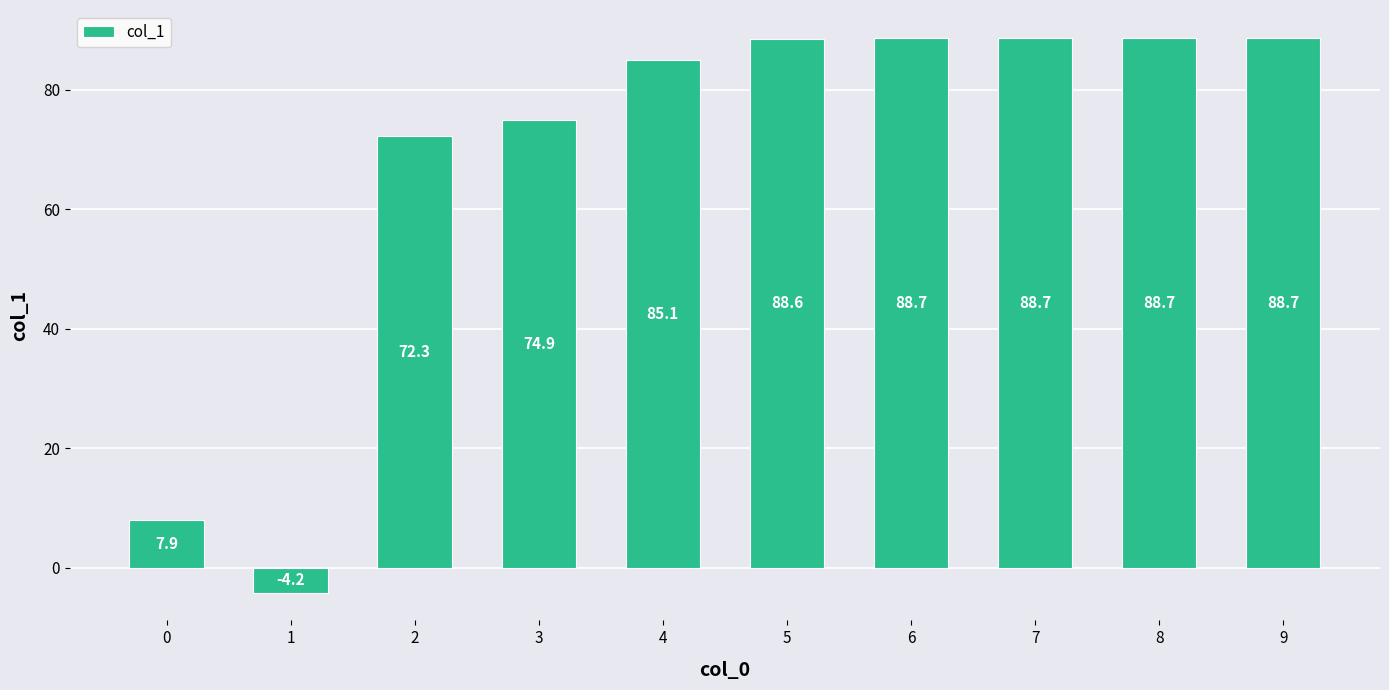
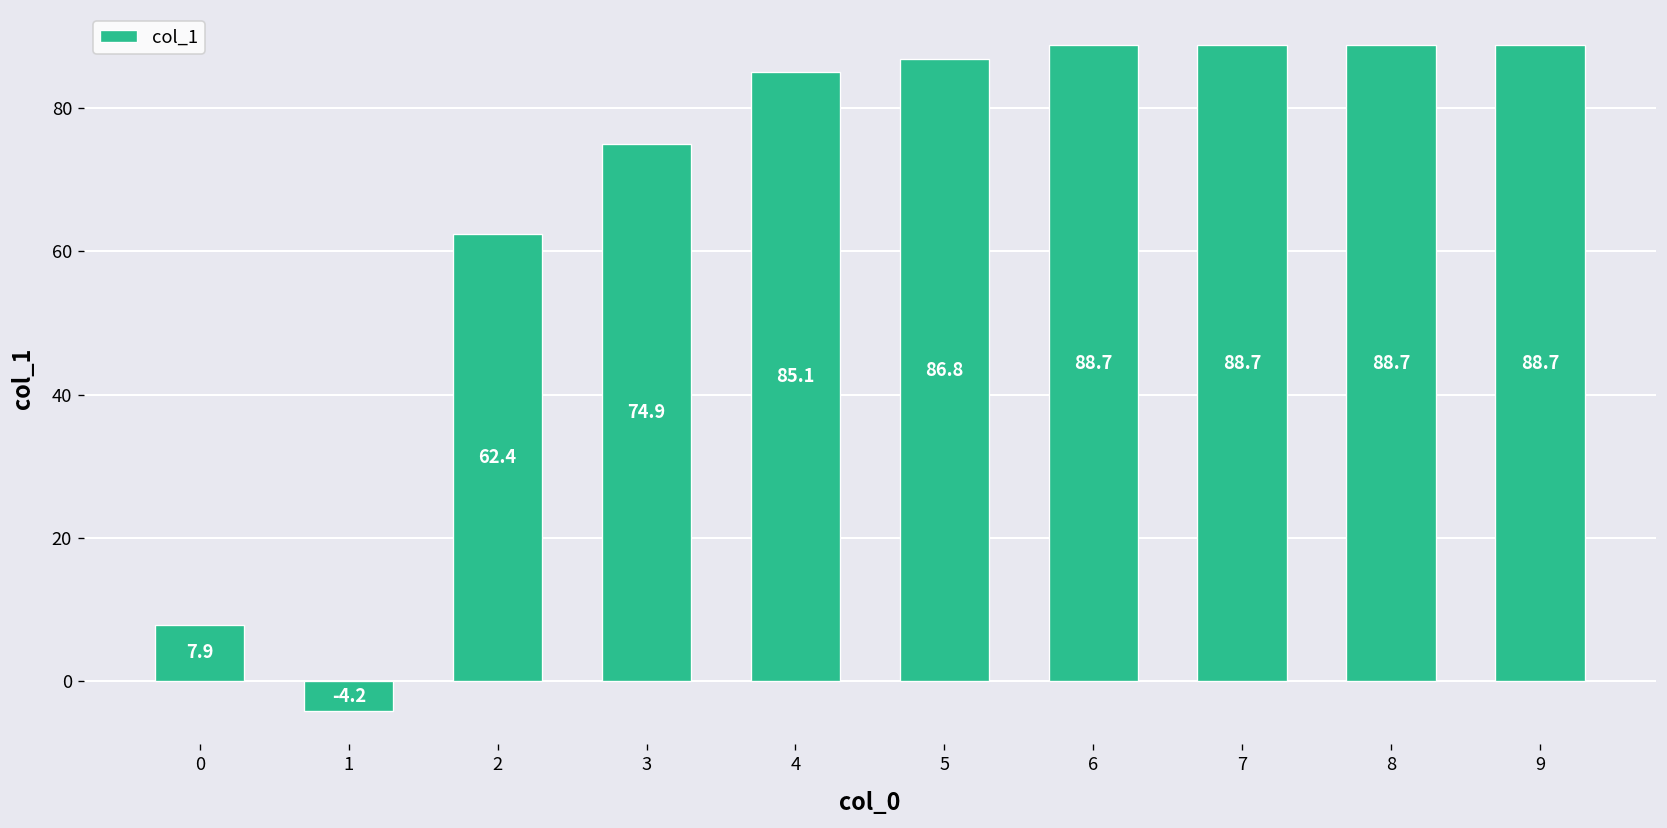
2: 72.3 -> 62.4
5: 88.6 -> 86.8
